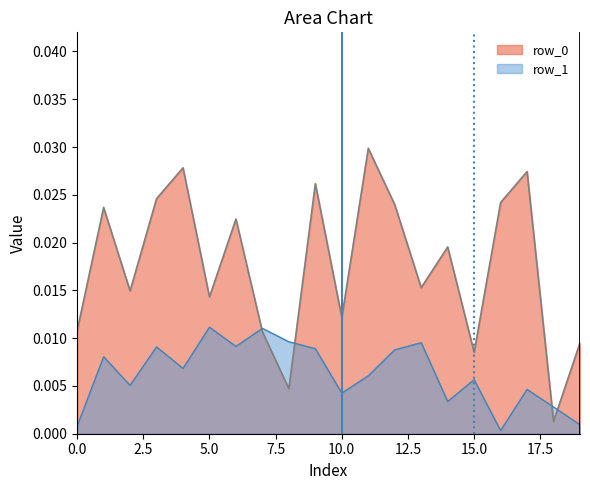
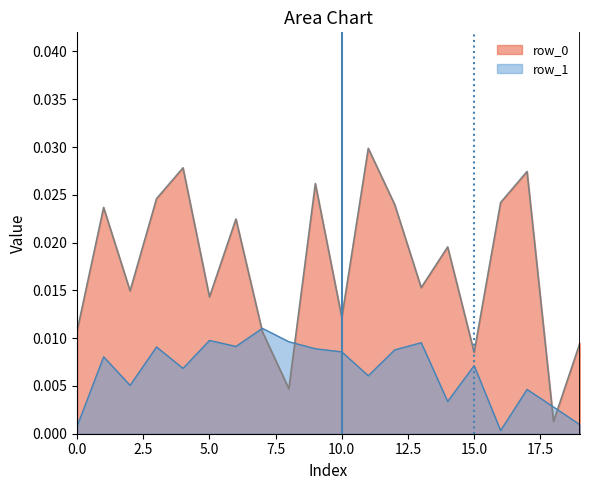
row_1, 5.0: 0.011 -> 0.010
row_1, 10.0: 0.004 -> 0.009
row_1, 15.0: 0.006 -> 0.007
